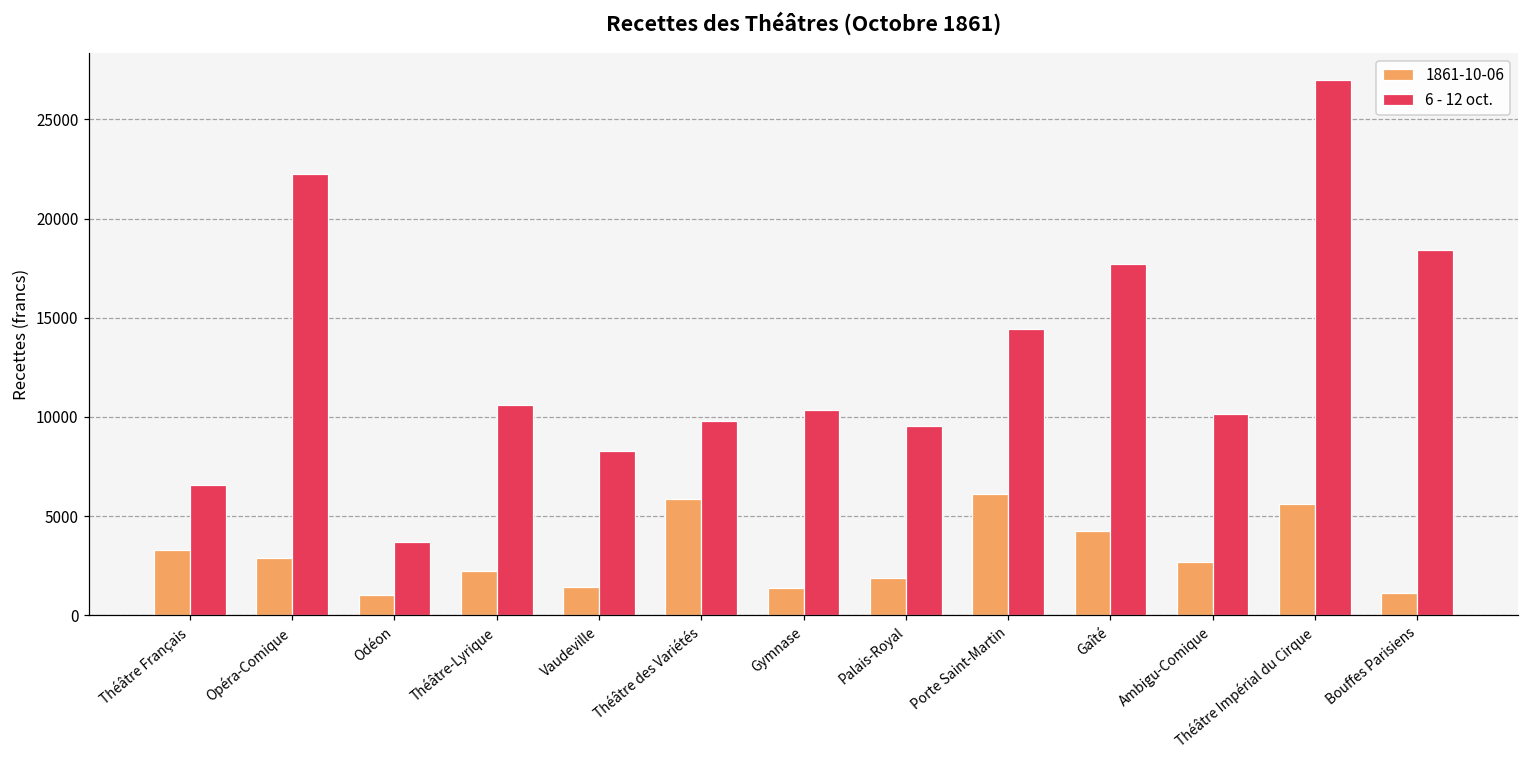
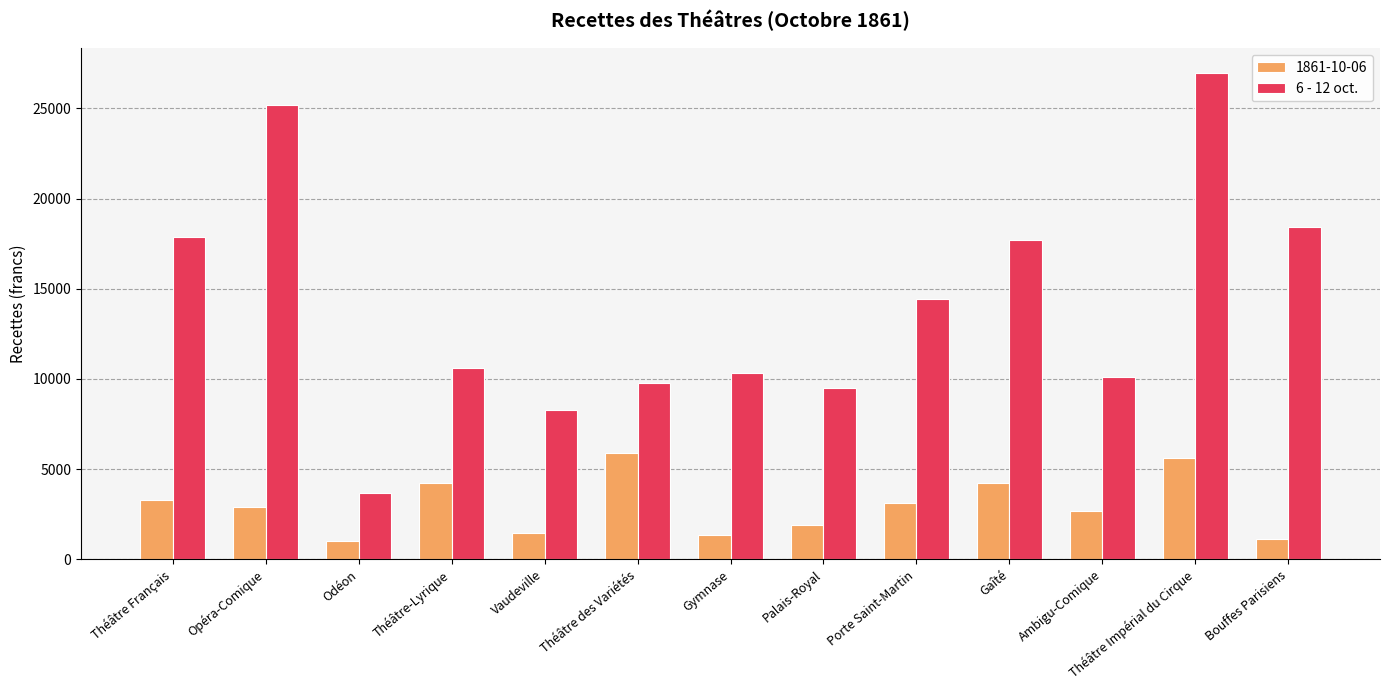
6 - 12 oct., Théâtre Français: 6600 -> 17900
6 - 12 oct., Opéra-Comique: 22200 -> 25200
1861-10-06, Théâtre-Lyrique: 2200 -> 4200
1861-10-06, Porte Saint-Martin: 6100 -> 3100
